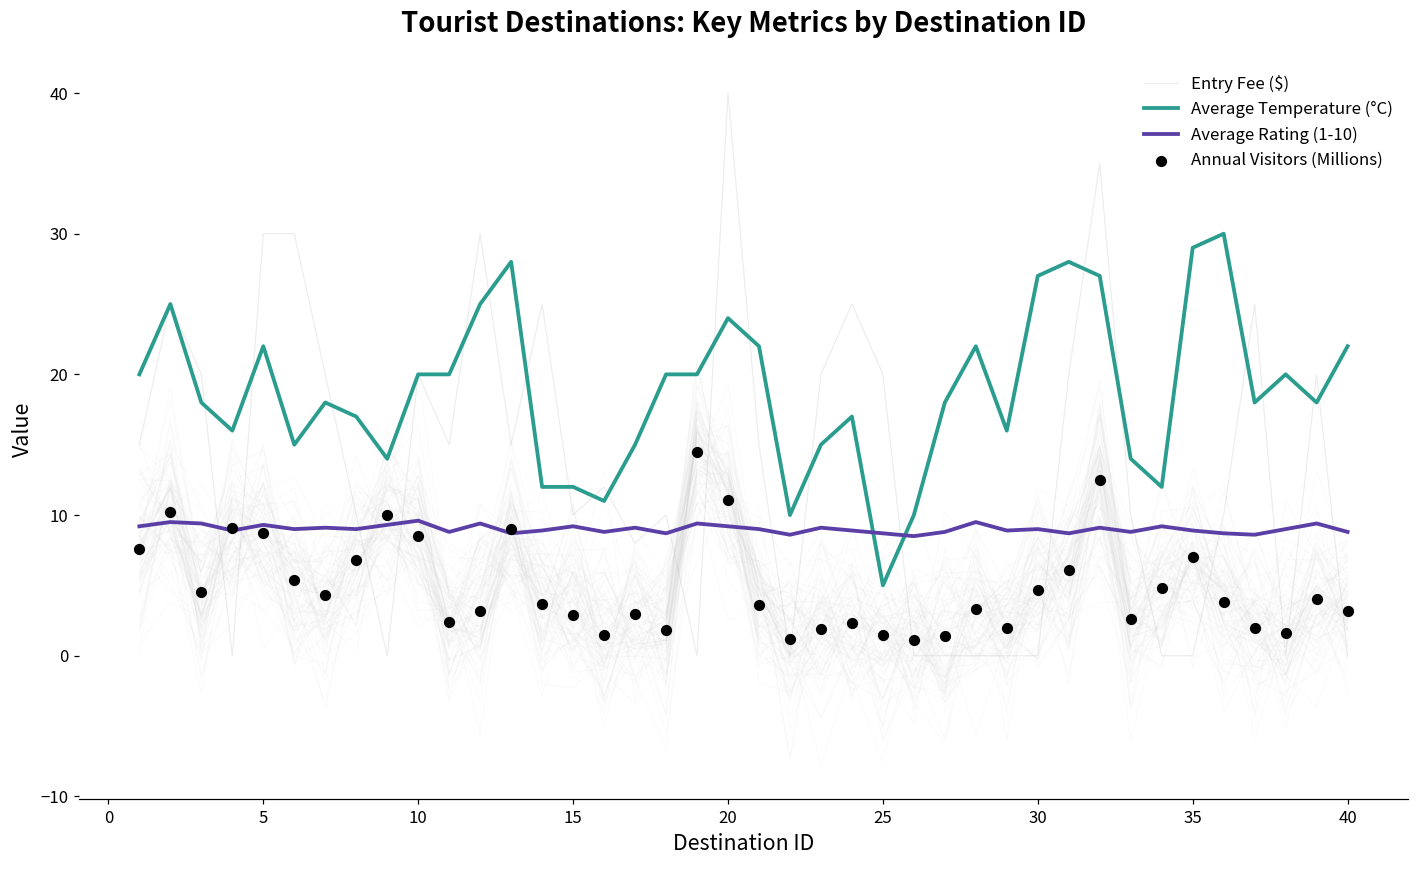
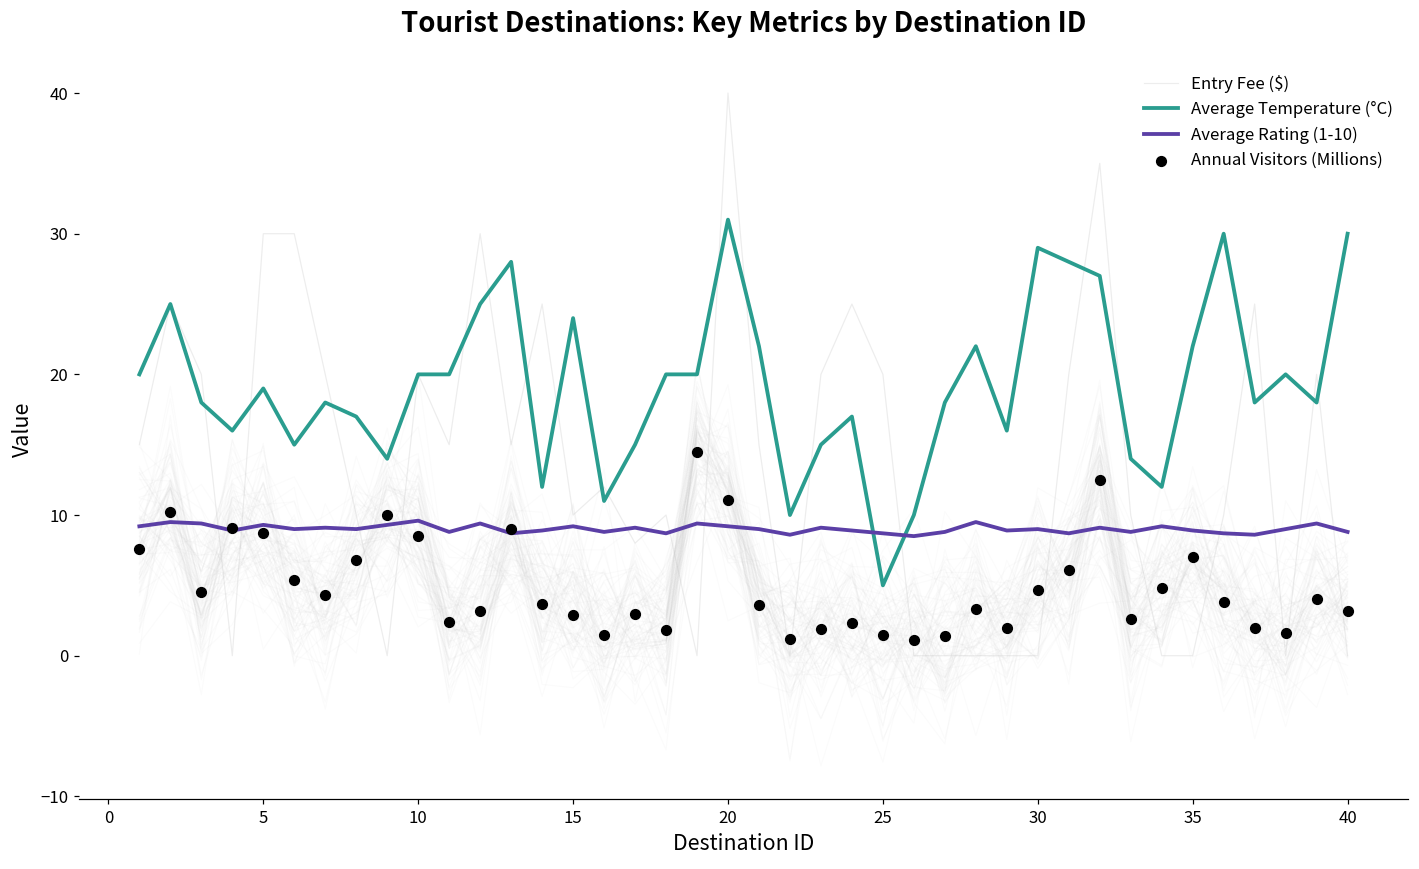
Average Temperature (°C), 5: 22 -> 19
Average Temperature (°C), 15: 12 -> 24
Average Temperature (°C), 20: 24 -> 31
Average Temperature (°C), 30: 27 -> 29
Average Temperature (°C), 35: 29 -> 22
Average Temperature (°C), 40: 22 -> 30
